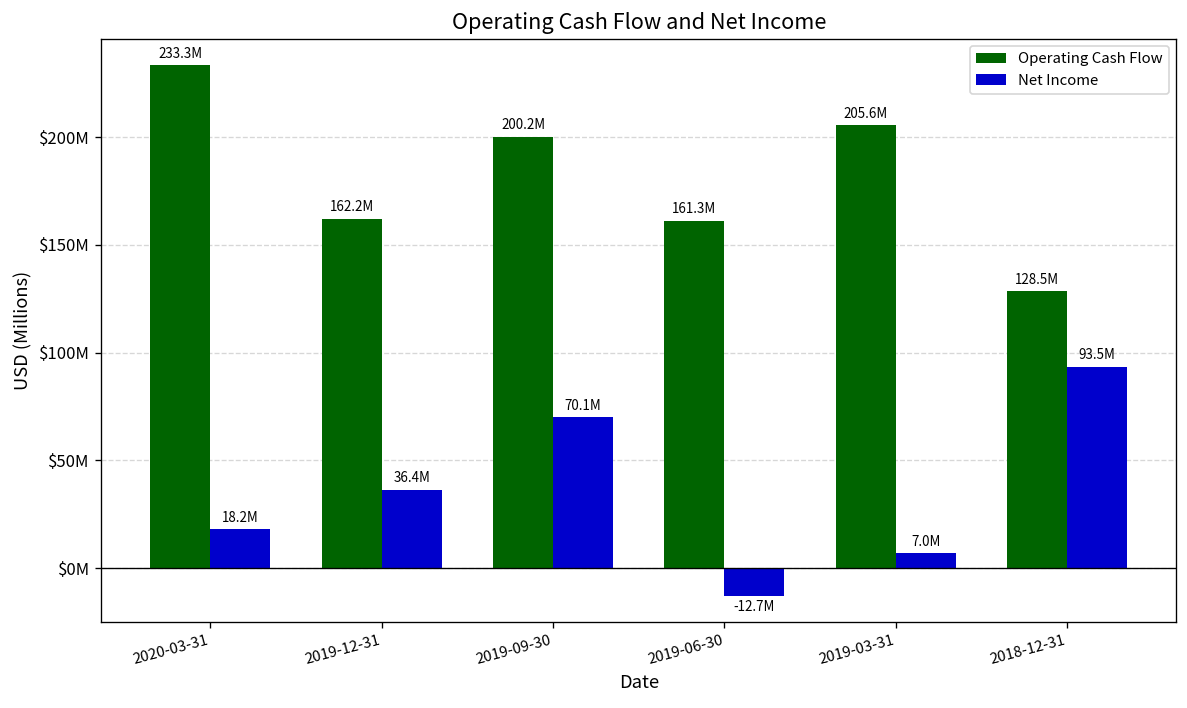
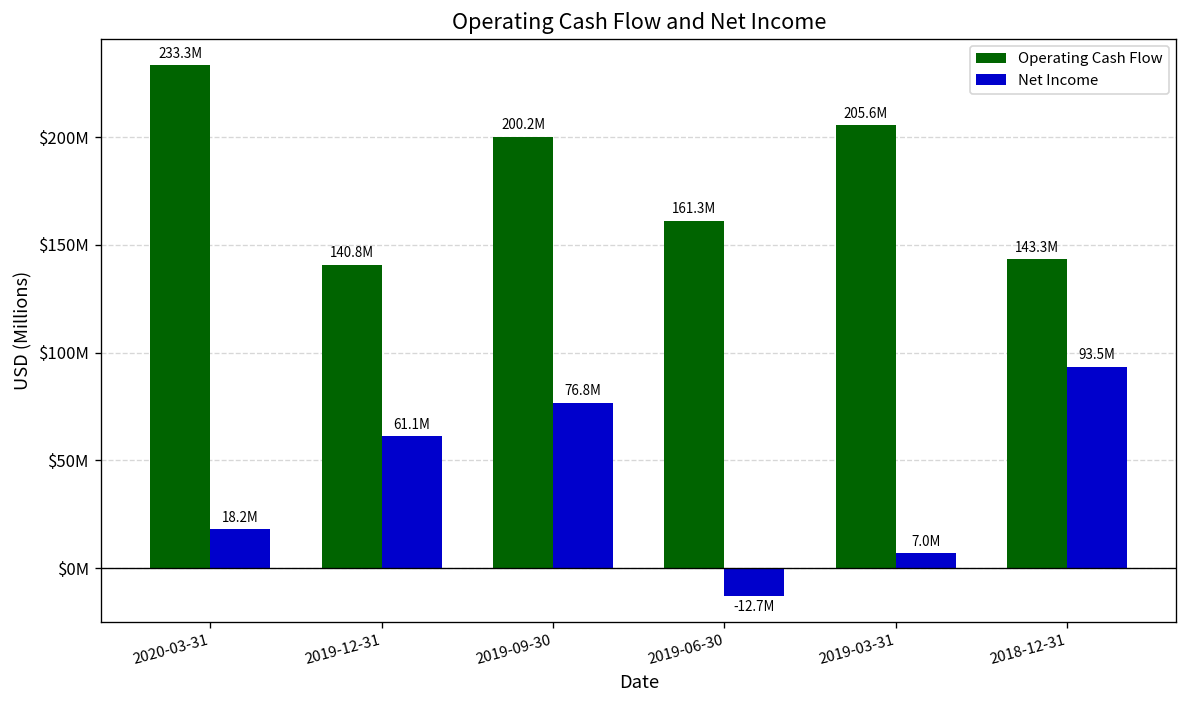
Operating Cash Flow, 2019-12-31: 162.2M -> 140.8M
Net Income, 2019-12-31: 36.4M -> 61.1M
Net Income, 2019-09-30: 70.1M -> 76.8M
Operating Cash Flow, 2018-12-31: 128.5M -> 143.3M
